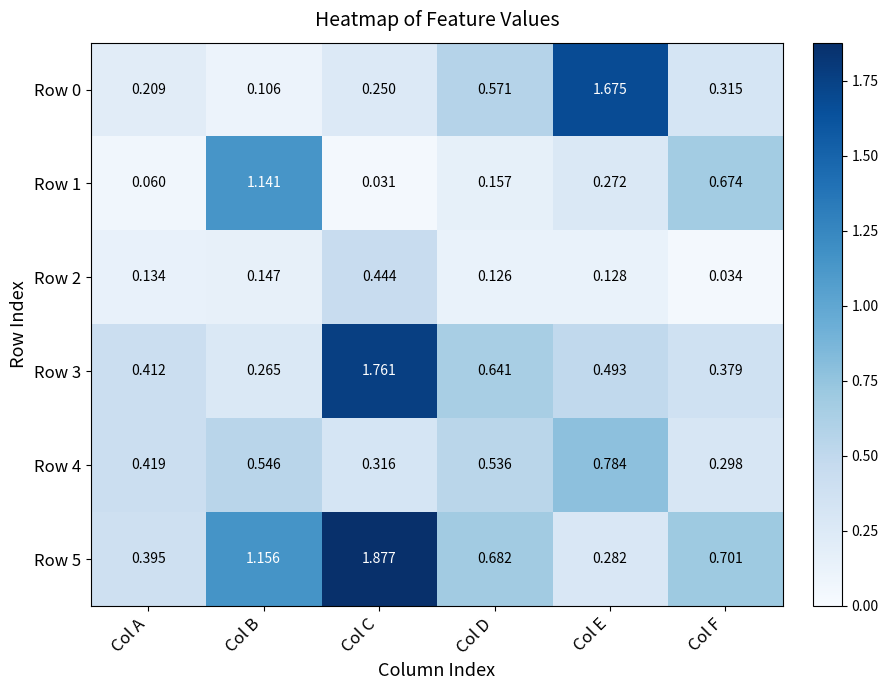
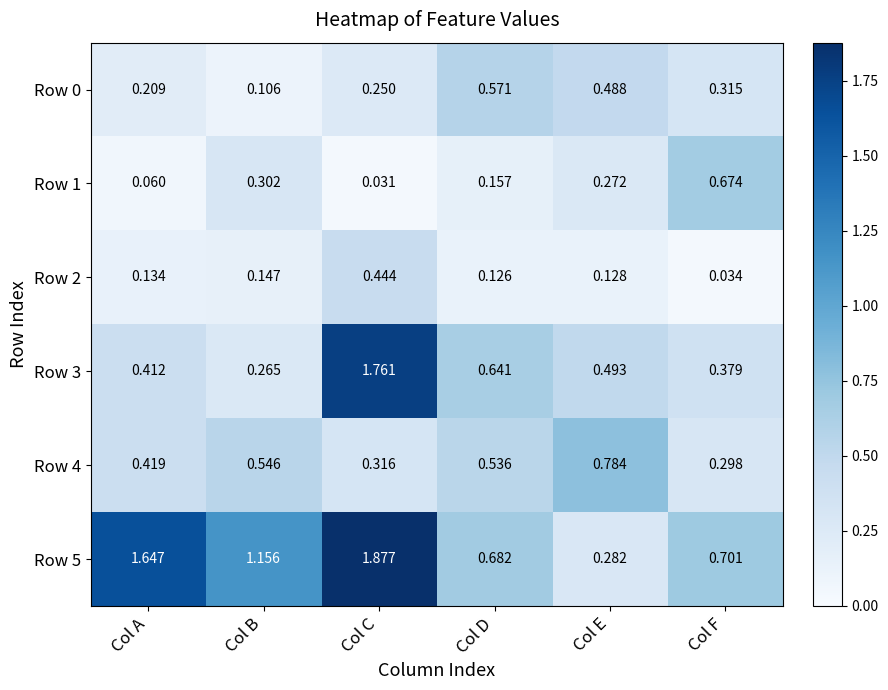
Row 0, Col E: 1.675 -> 0.488
Row 1, Col B: 1.141 -> 0.302
Row 5, Col A: 0.395 -> 1.647
